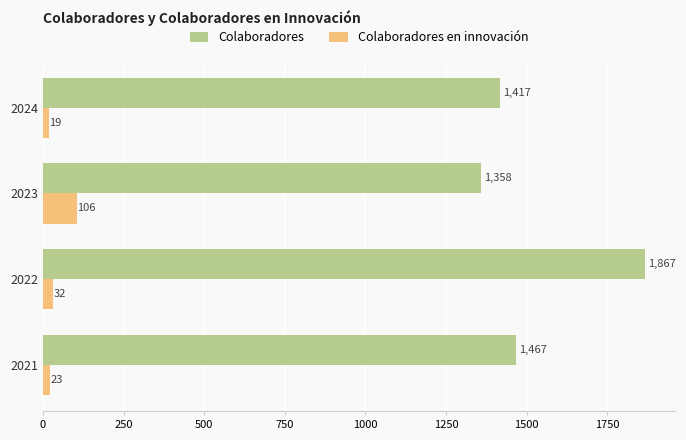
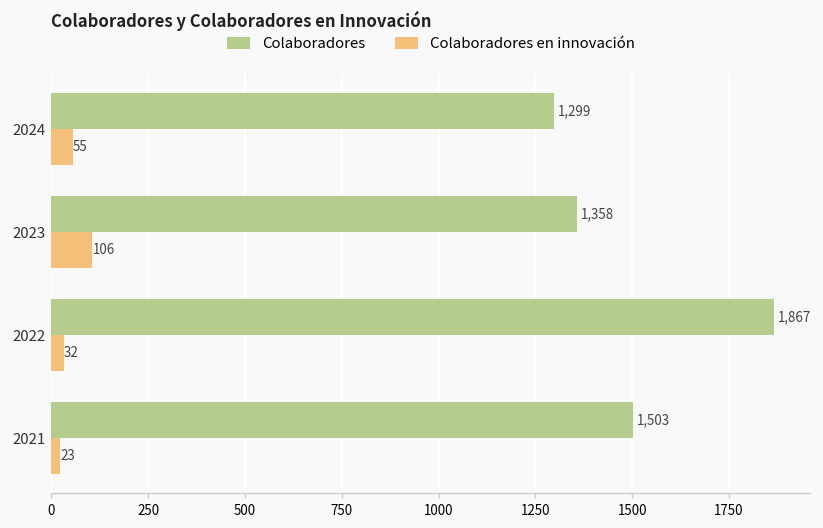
Colaboradores, 2024: 1,417 -> 1,299
Colaboradores en innovación, 2024: 19 -> 55
Colaboradores, 2021: 1,467 -> 1,503
